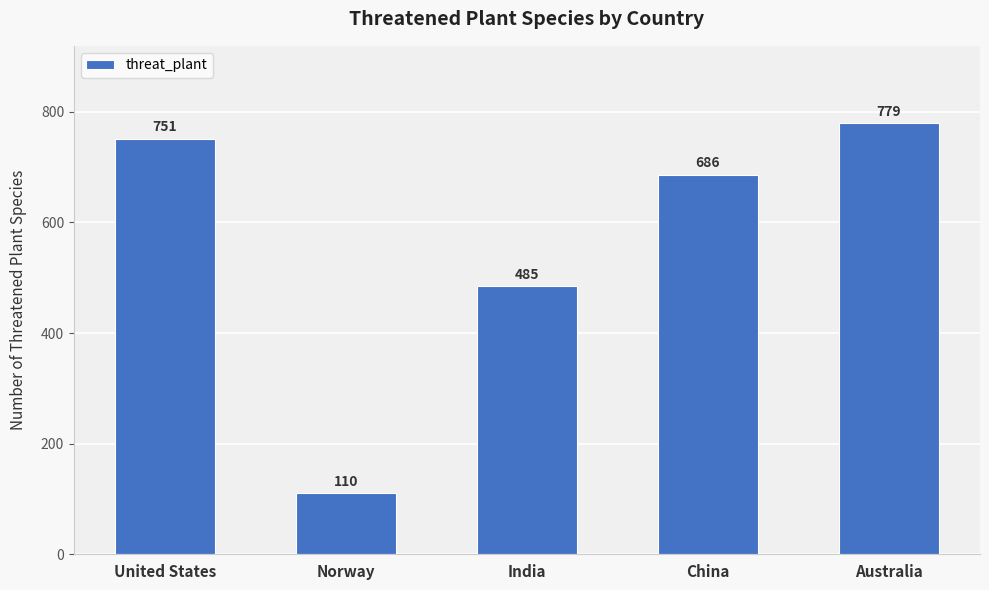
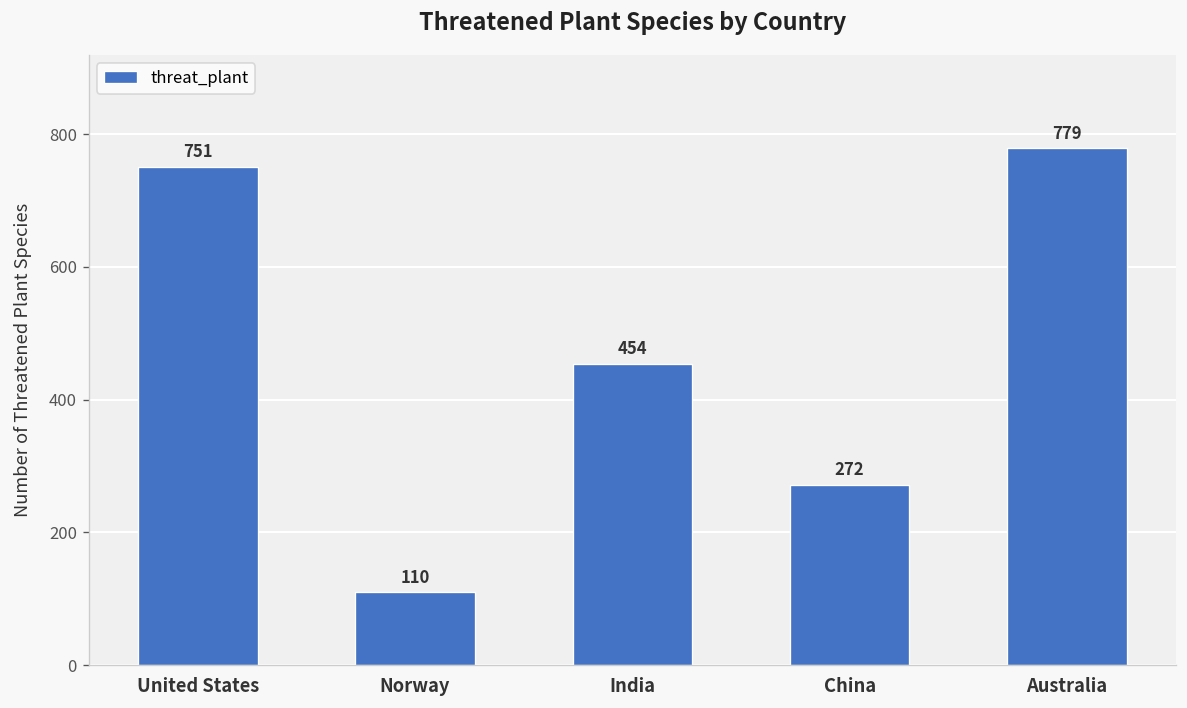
India: 485 -> 454
China: 686 -> 272
